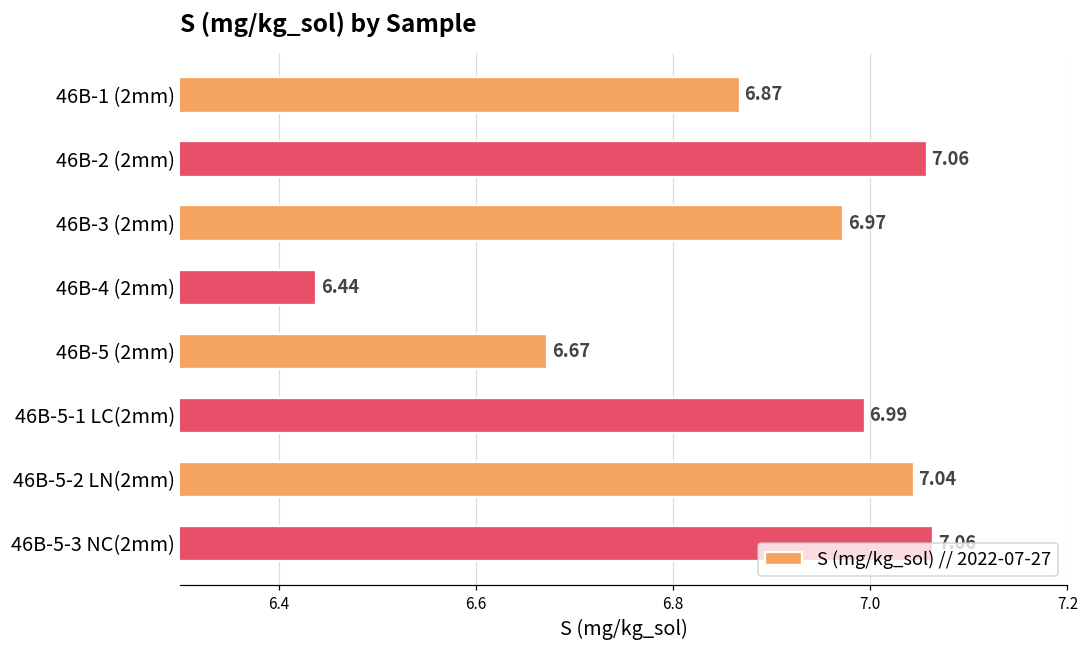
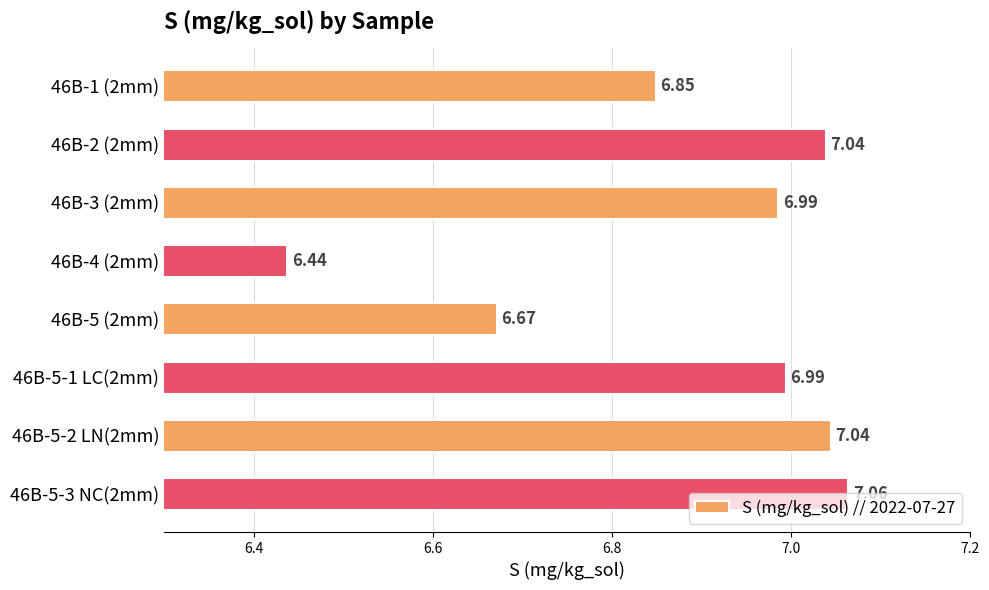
46B-1 (2mm): 6.87 -> 6.85
46B-2 (2mm): 7.06 -> 7.04
46B-3 (2mm): 6.97 -> 6.99
